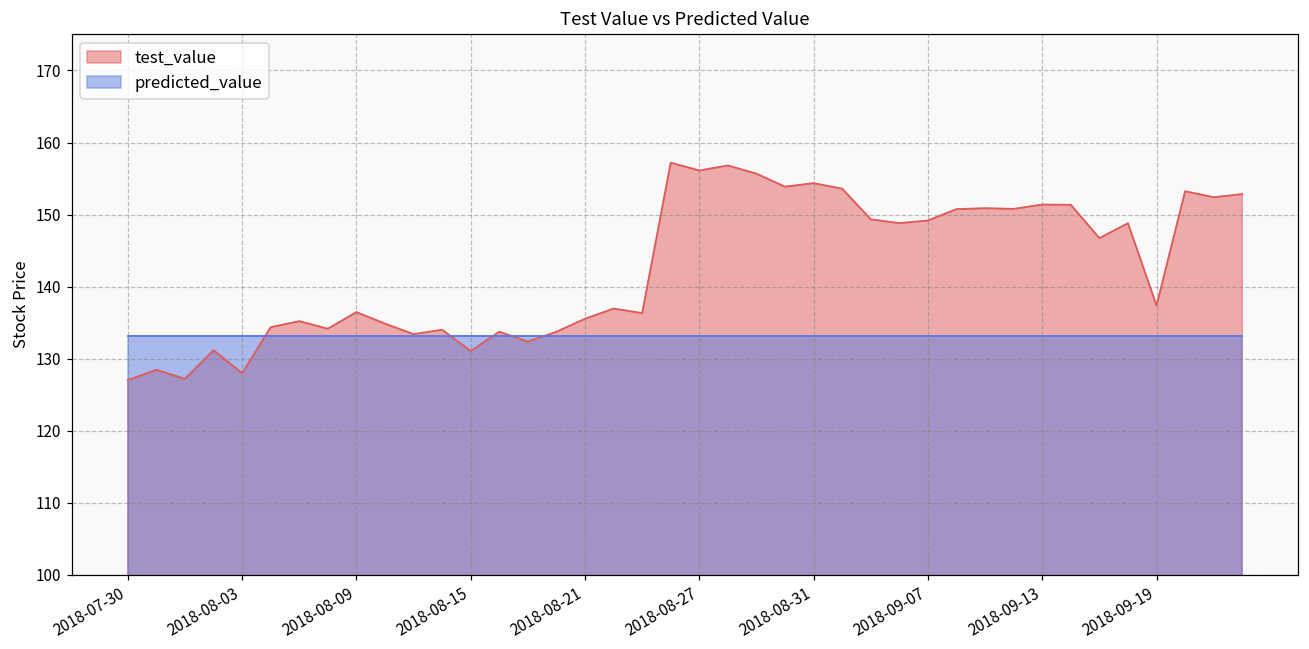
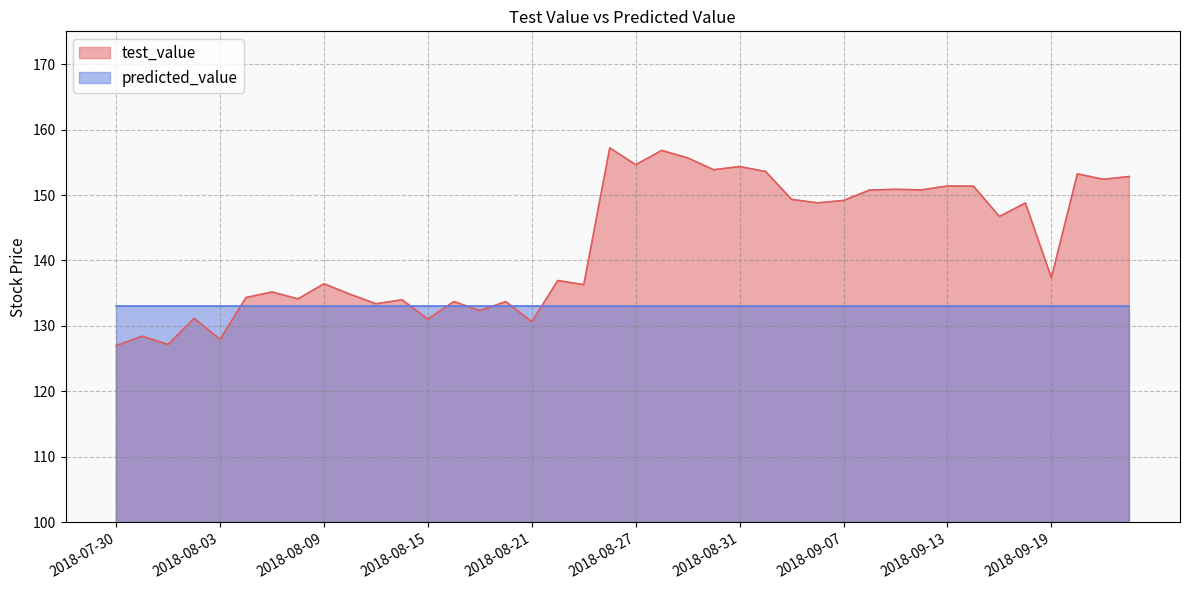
test_value, 2018-08-21: 136 -> 131
test_value, 2018-08-27: 156 -> 155
